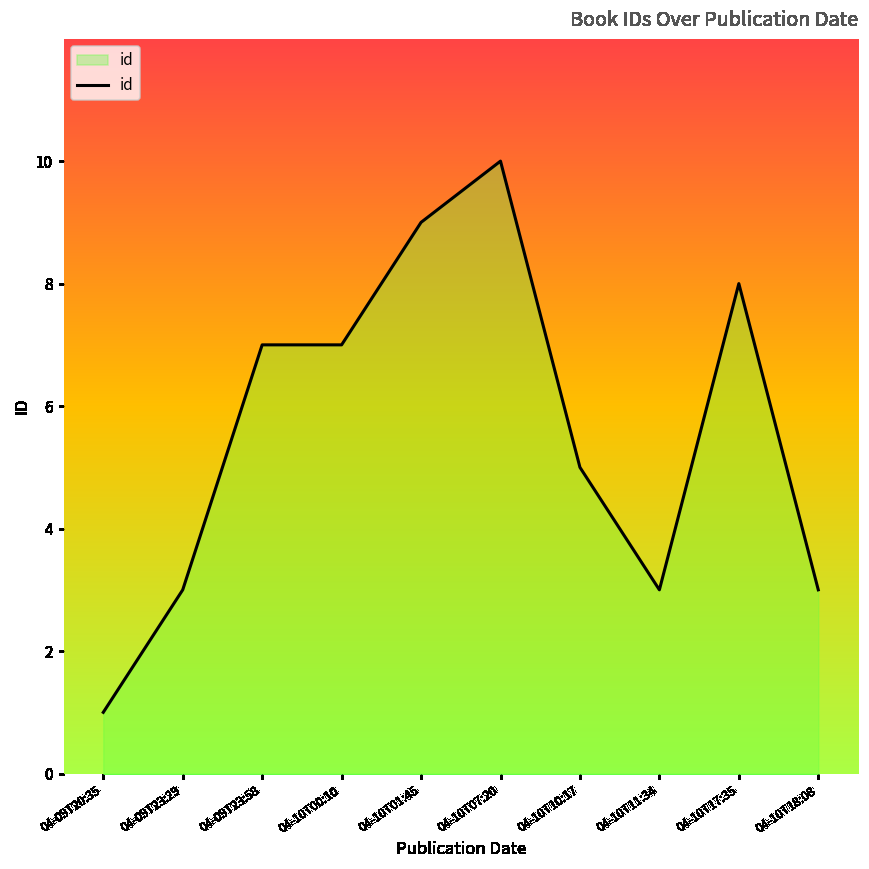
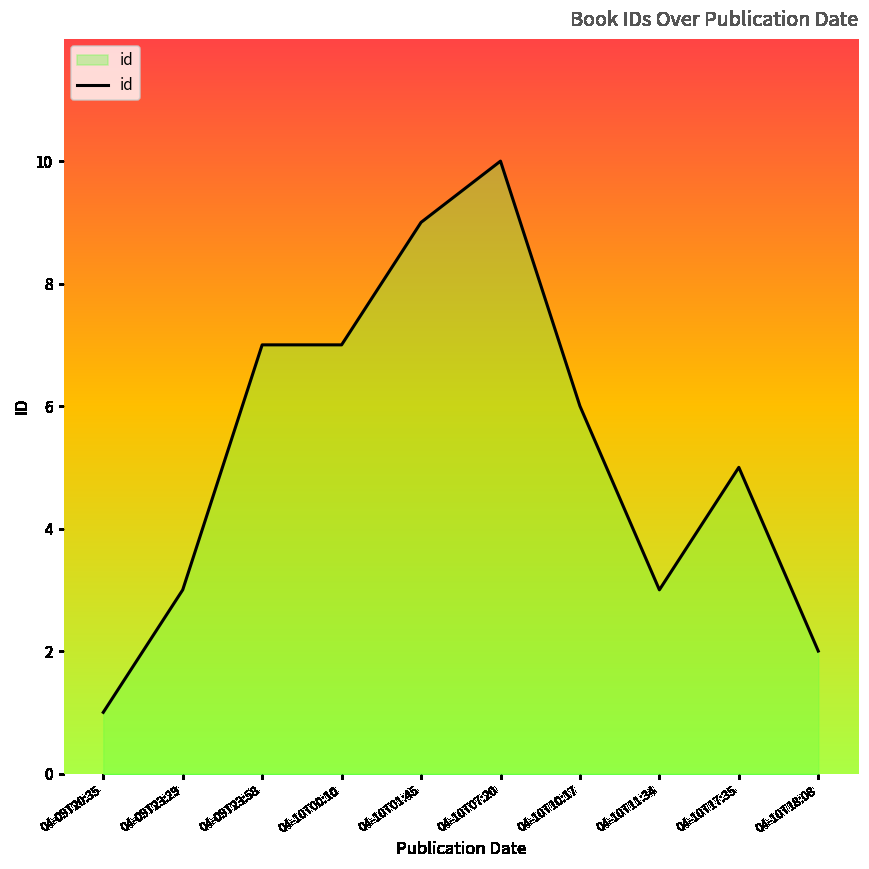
04-10T10:17: 5 -> 6
04-10T17:35: 8 -> 5
04-10T18:08: 3 -> 2
